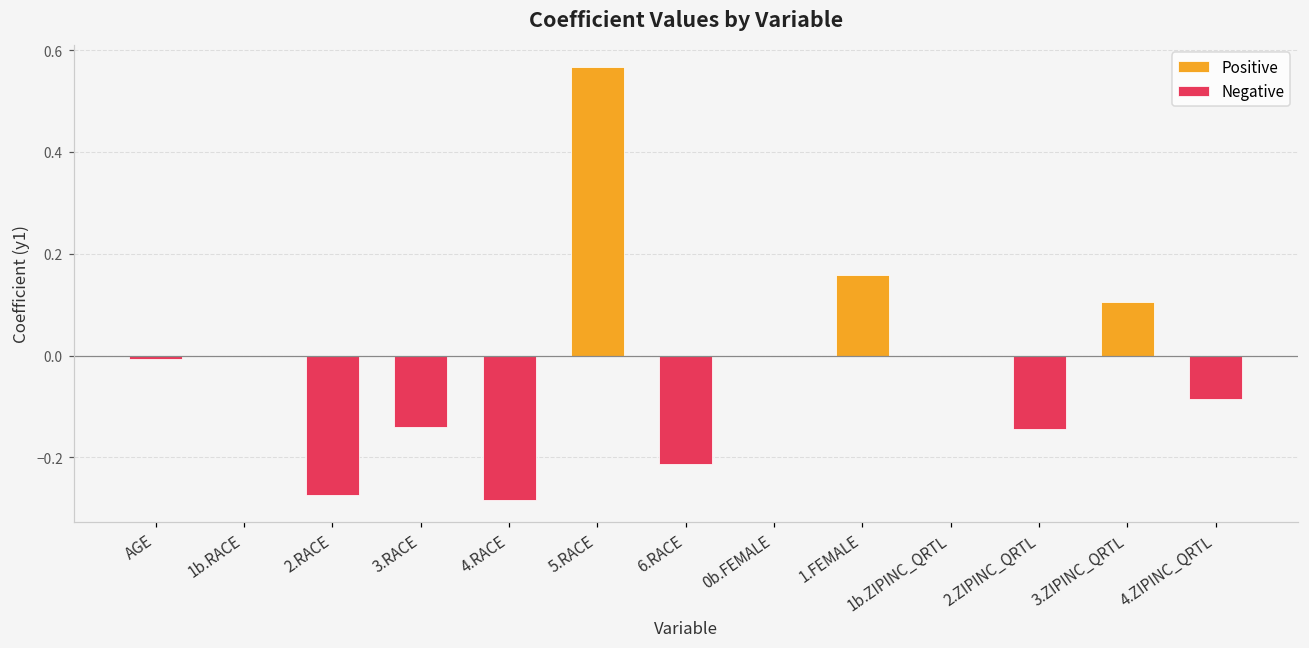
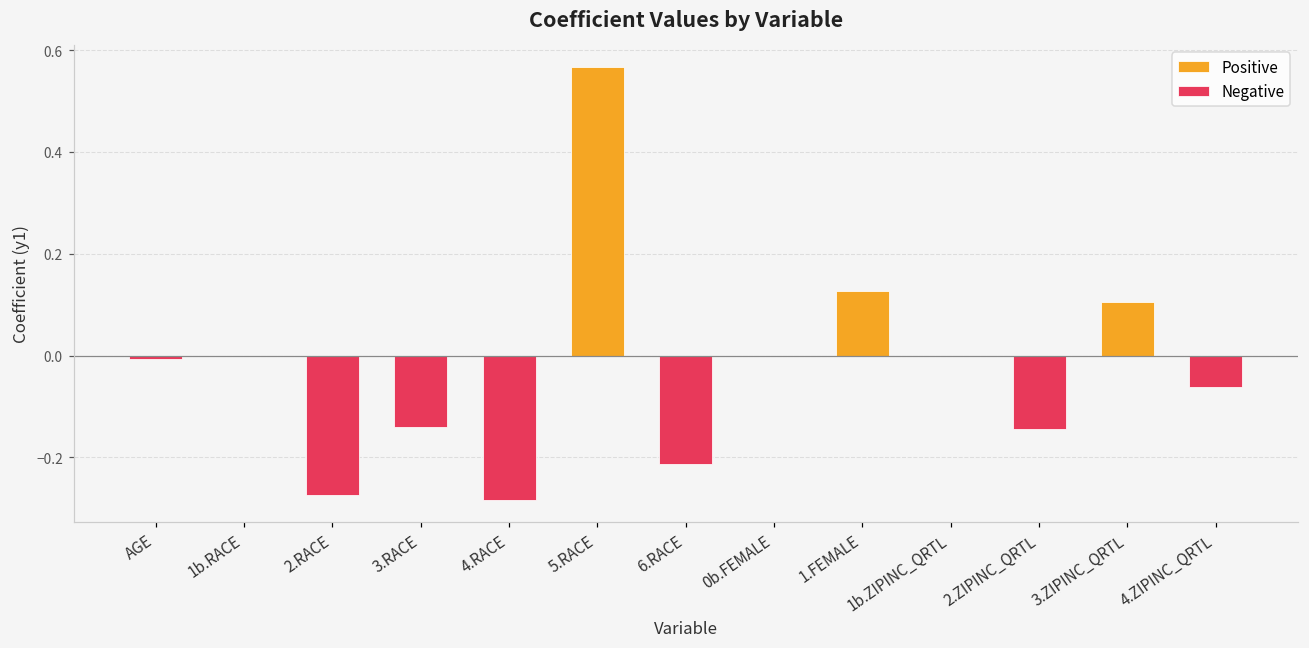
Positive, 1.FEMALE: 0.16 -> 0.13
Negative, 4.ZIPINC_QRTL: -0.09 -> -0.06
